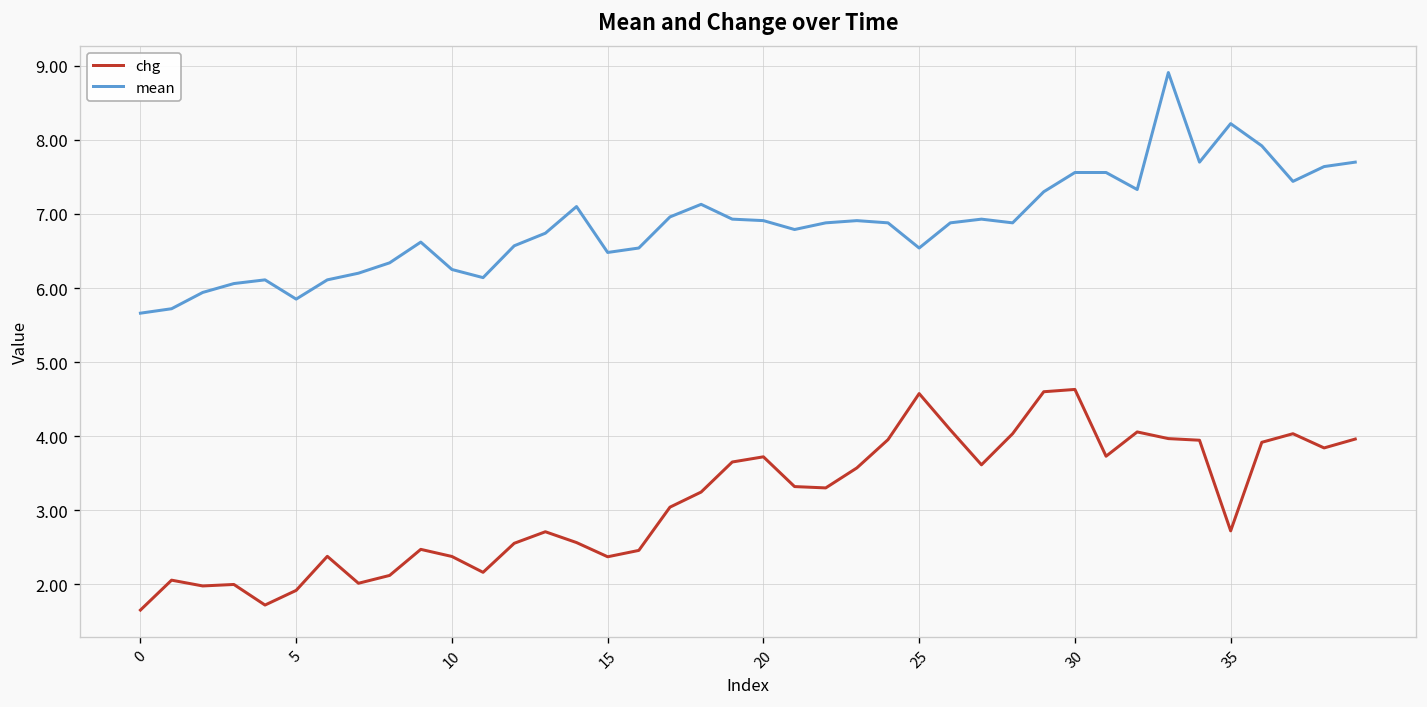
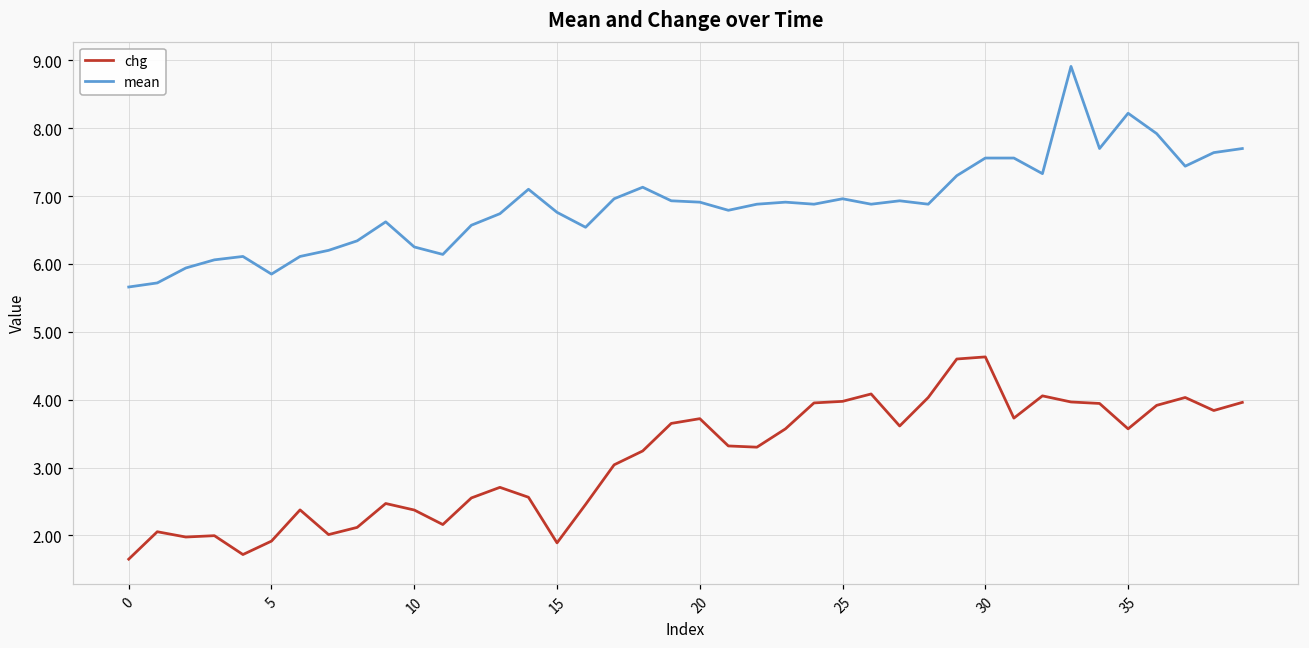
chg, 15: 2.4 -> 1.9
mean, 15: 6.5 -> 6.8
chg, 25: 4.6 -> 4.0
mean, 25: 6.5 -> 7.0
chg, 35: 2.7 -> 3.6
